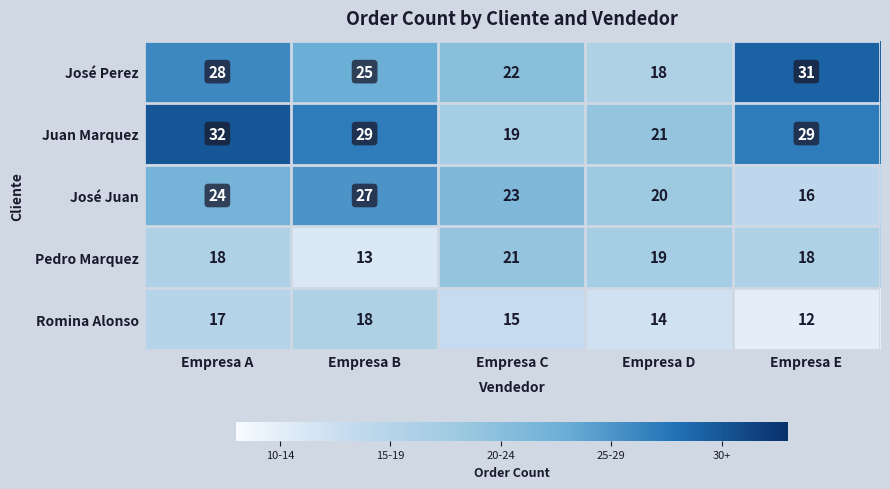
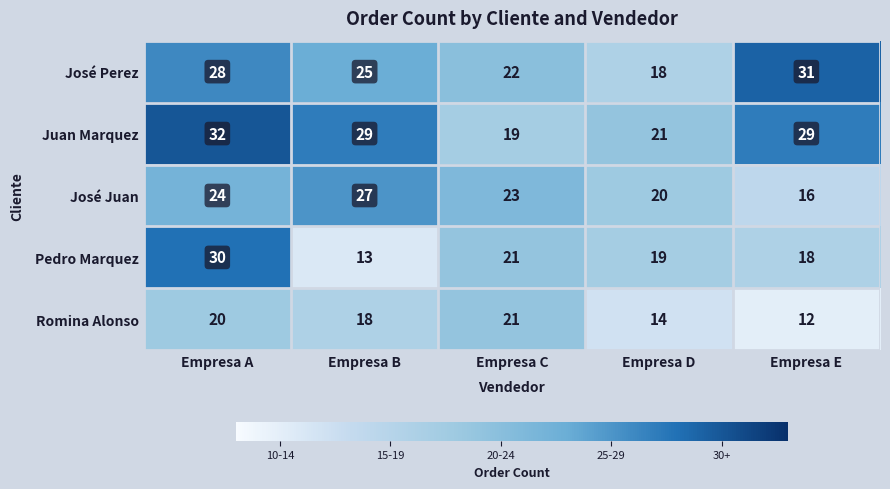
Pedro Marquez, Empresa A: 18 -> 30
Romina Alonso, Empresa A: 17 -> 20
Romina Alonso, Empresa C: 15 -> 21
